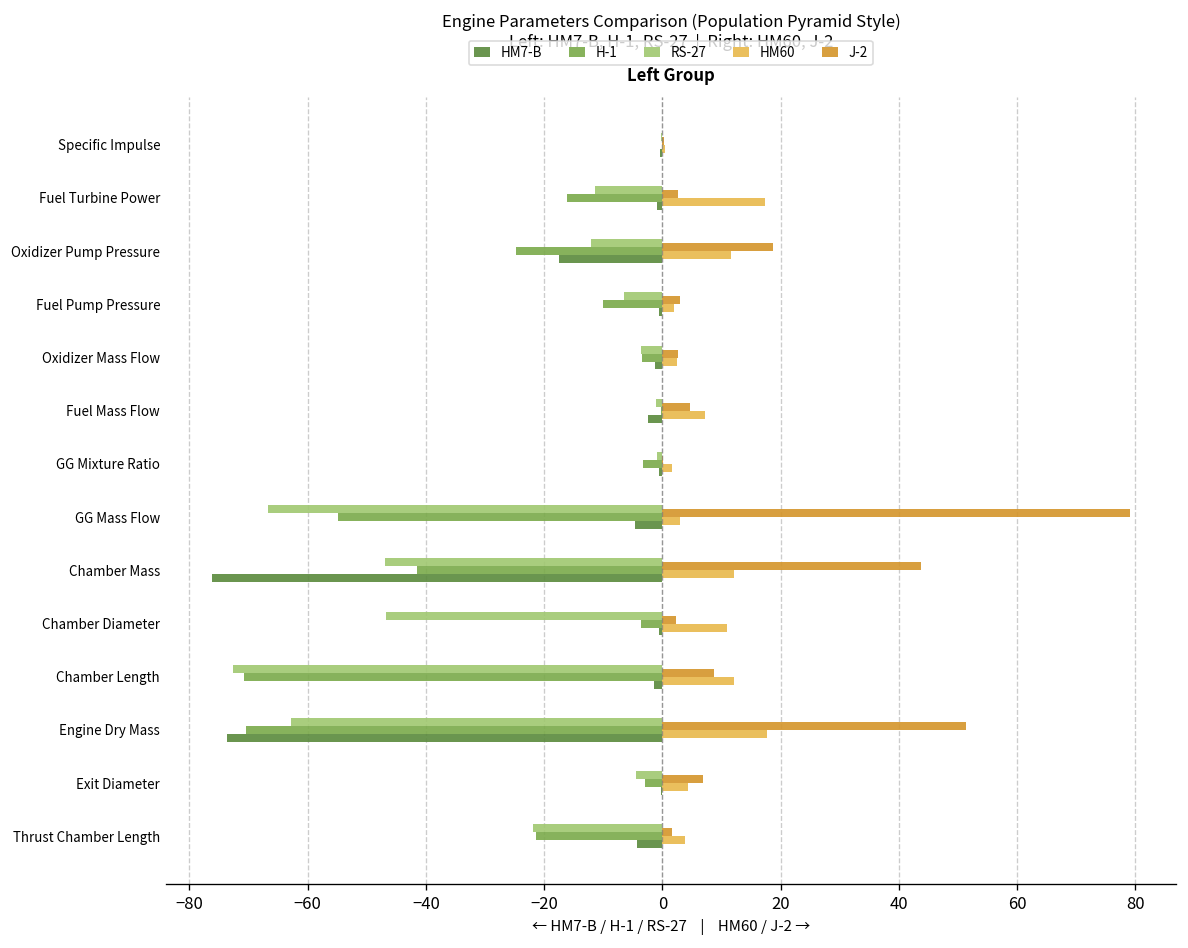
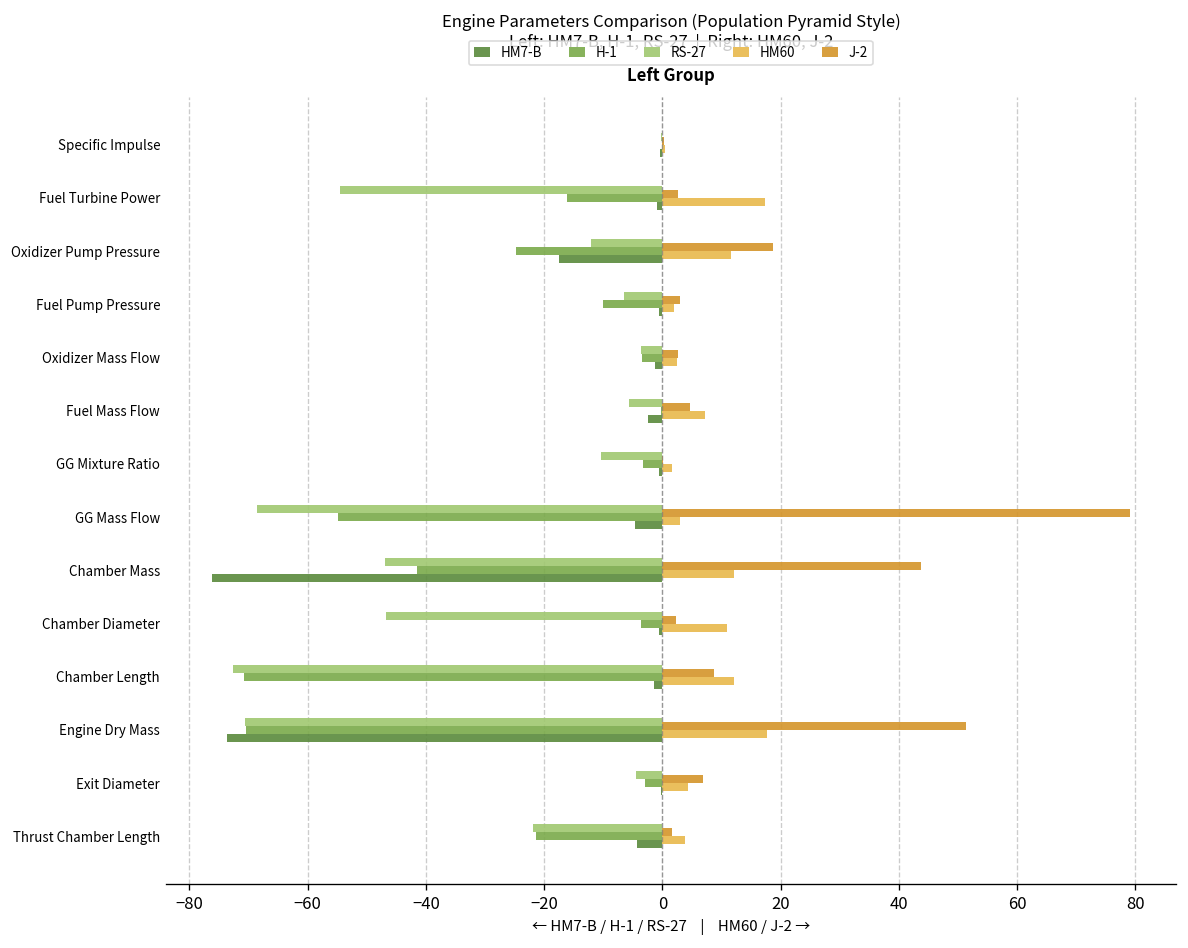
RS-27, Fuel Turbine Power: -11 -> -55
RS-27, Fuel Mass Flow: -1 -> -6
RS-27, GG Mixture Ratio: -1 -> -10
RS-27, GG Mass Flow: -67 -> -69
RS-27, Engine Dry Mass: -63 -> -71
